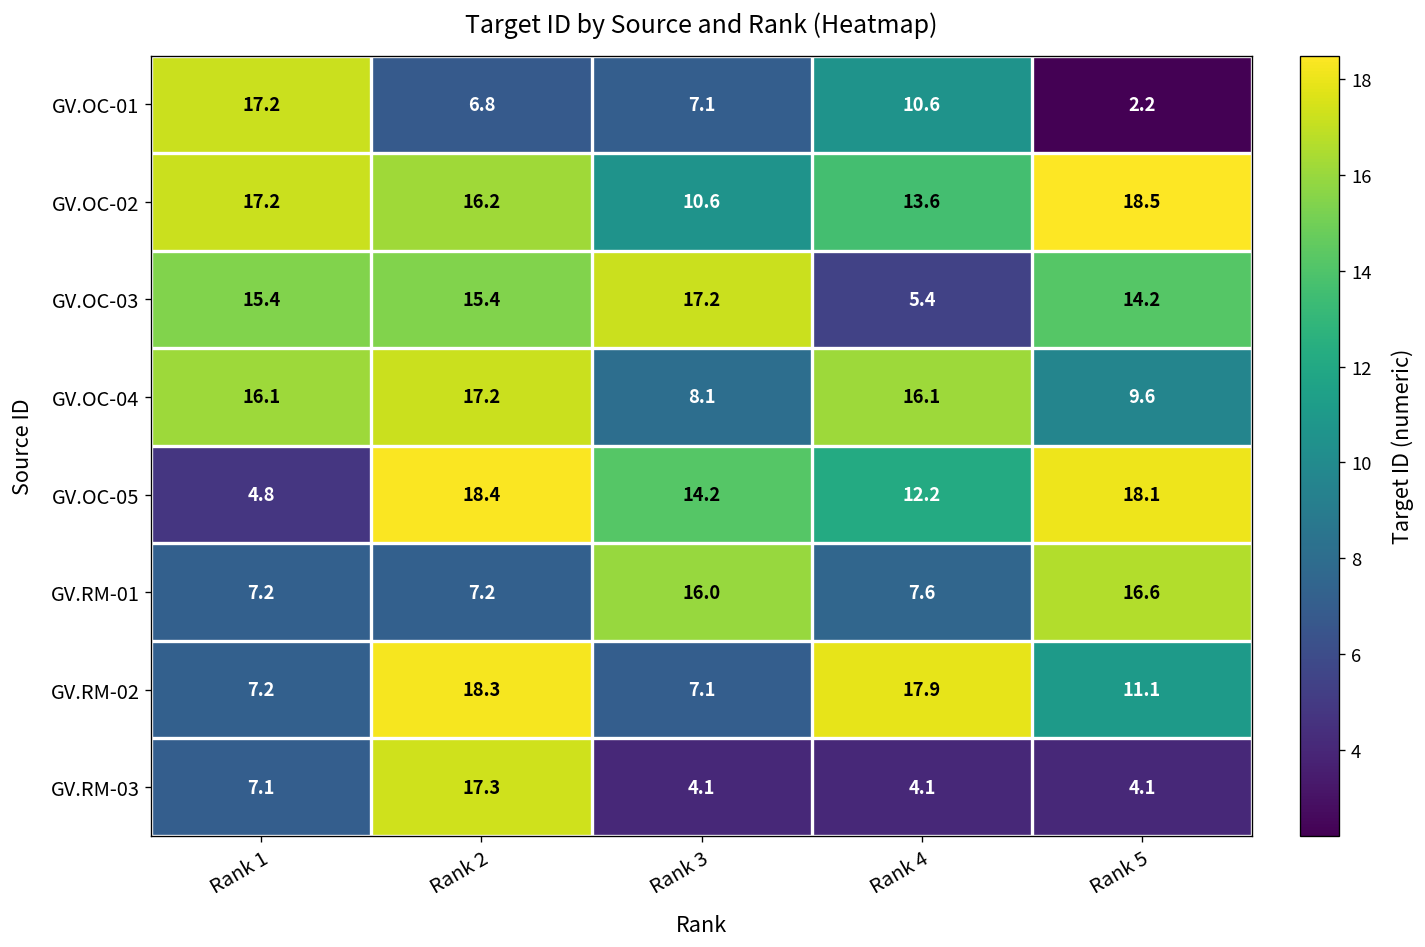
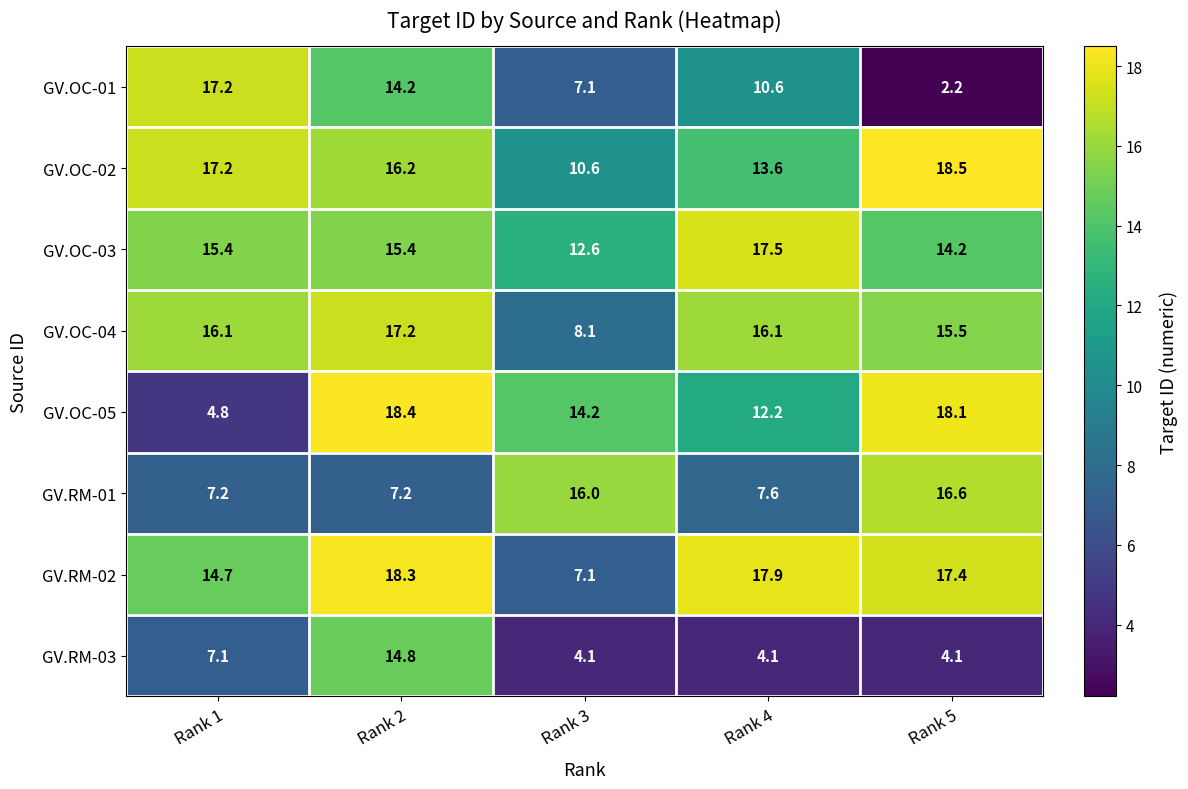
GV.OC-01, Rank 2: 6.8 -> 14.2
GV.OC-03, Rank 3: 17.2 -> 12.6
GV.OC-03, Rank 4: 5.4 -> 17.5
GV.OC-04, Rank 5: 9.6 -> 15.5
GV.RM-02, Rank 1: 7.2 -> 14.7
GV.RM-02, Rank 5: 11.1 -> 17.4
GV.RM-03, Rank 2: 17.3 -> 14.8
